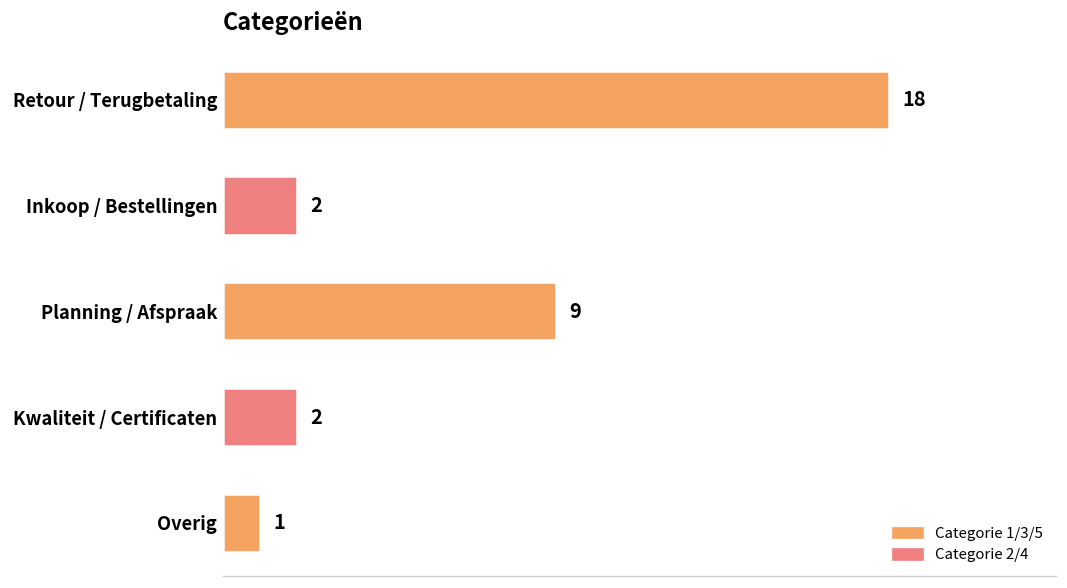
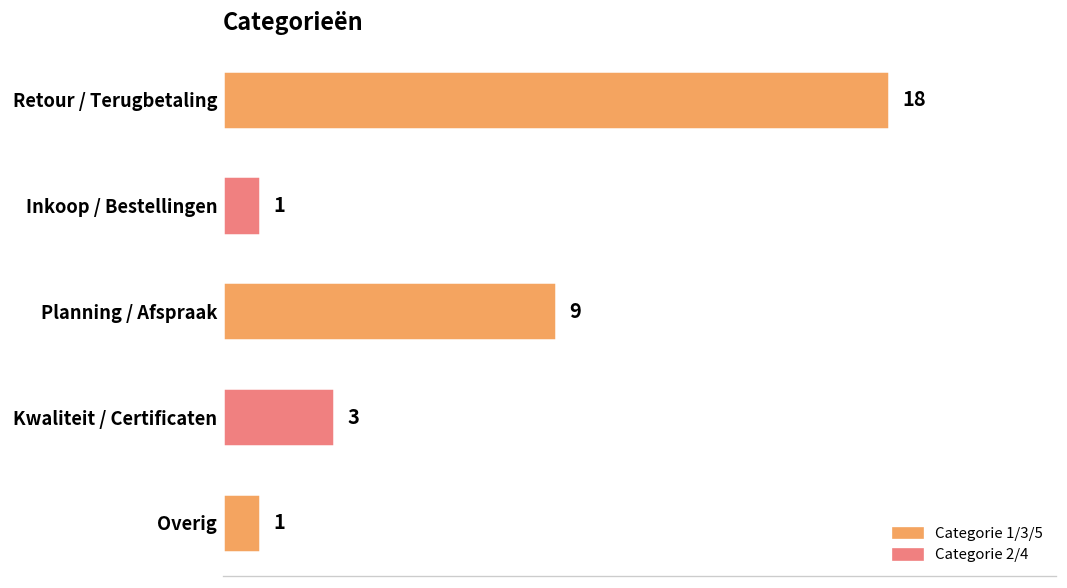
Inkoop / Bestellingen: 2 -> 1
Kwaliteit / Certificaten: 2 -> 3
